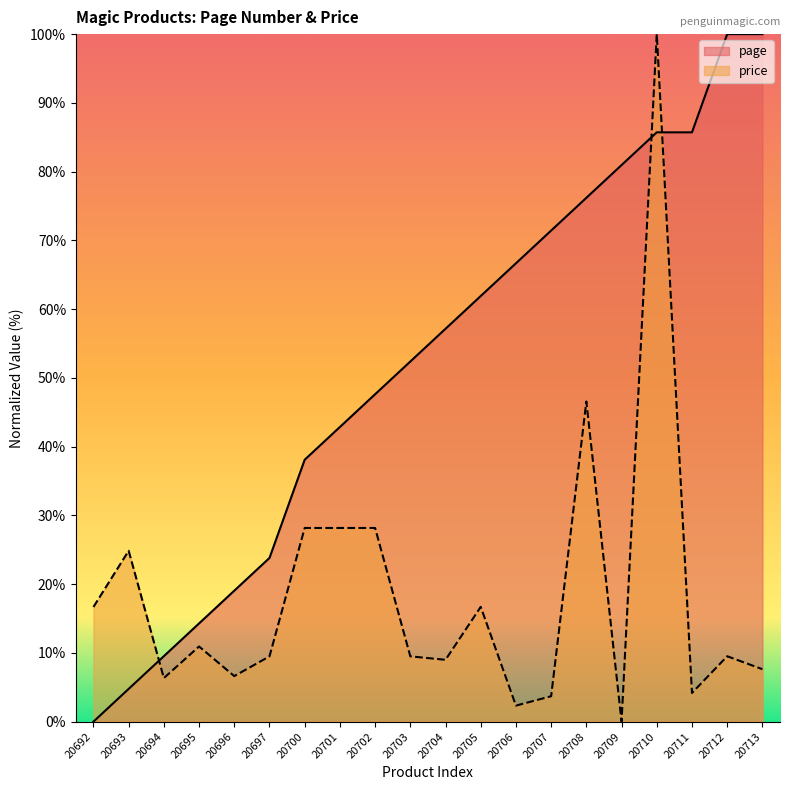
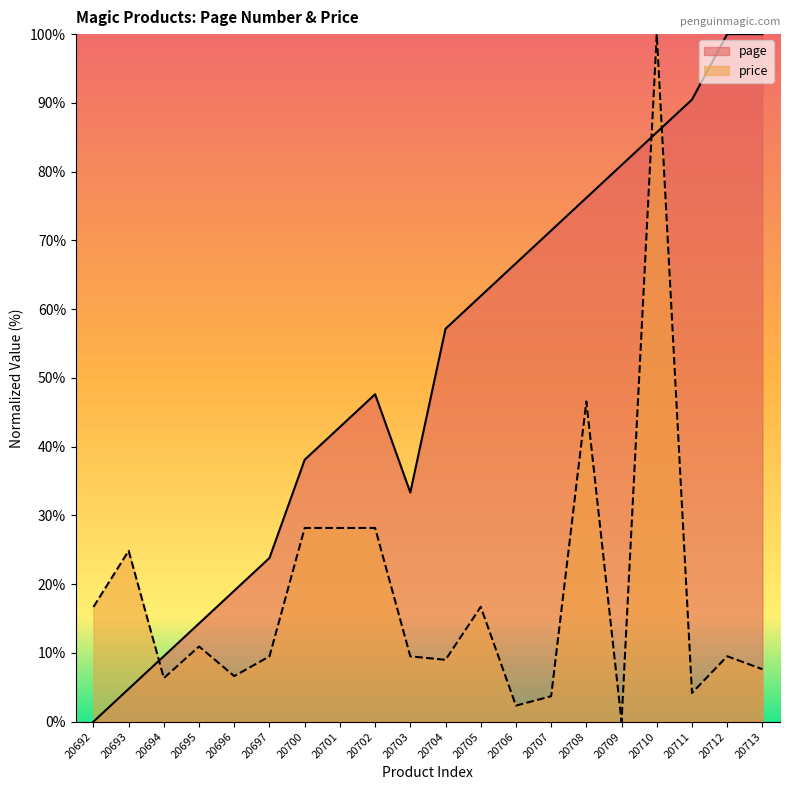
page, 20703: 52% -> 33%
page, 20711: 86% -> 90%
